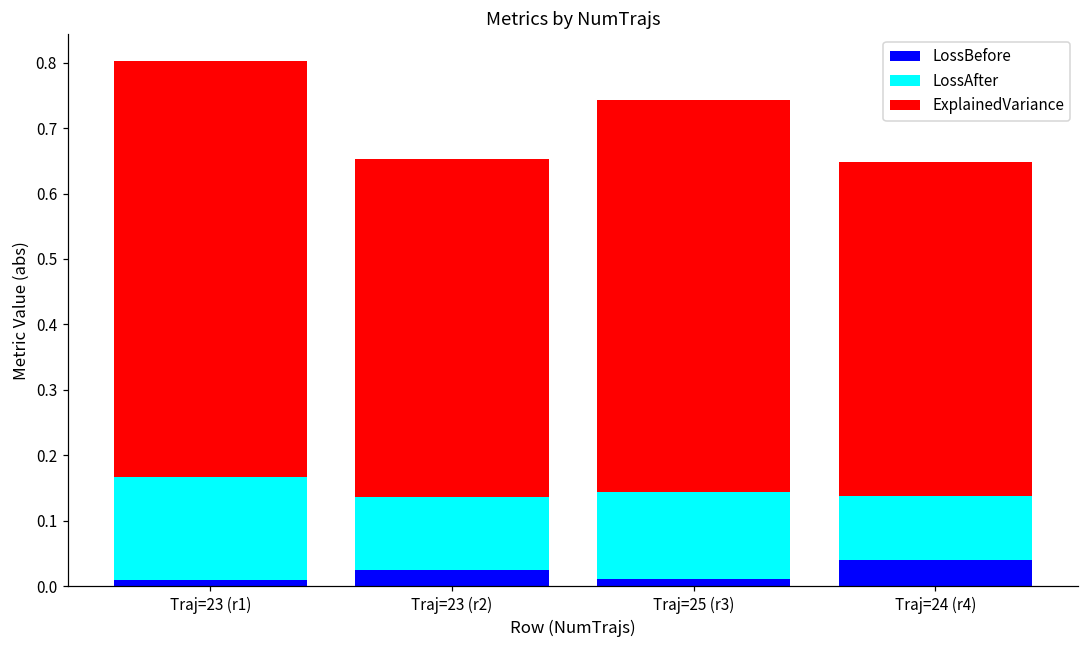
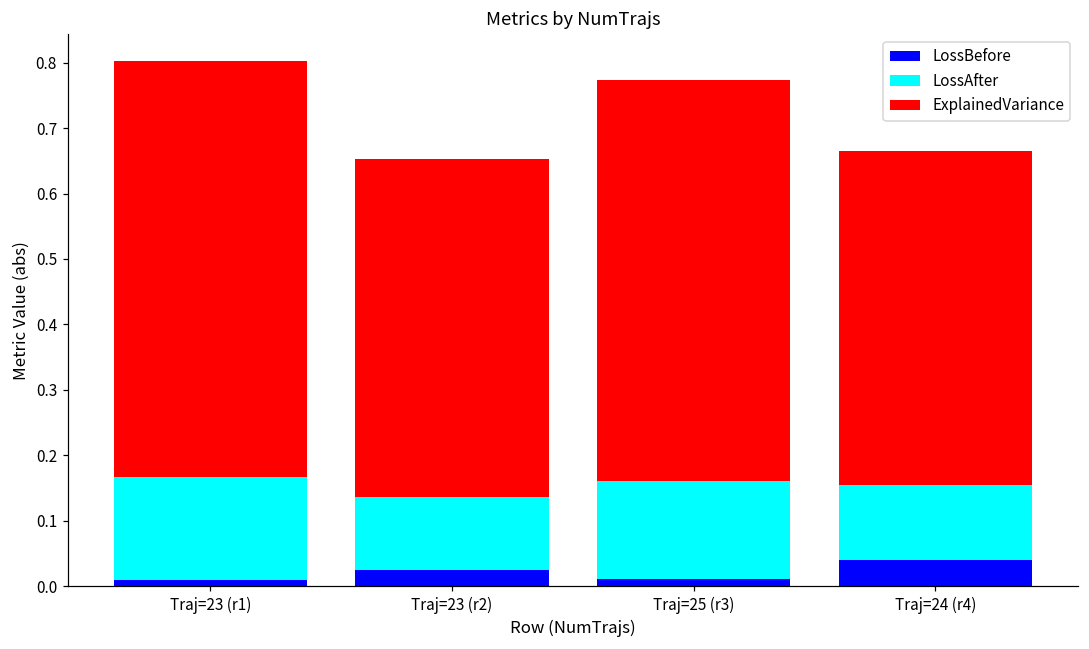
LossAfter, Traj=25 (r3): 0.13 -> 0.15
ExplainedVariance, Traj=25 (r3): 0.60 -> 0.61
LossAfter, Traj=24 (r4): 0.10 -> 0.11
